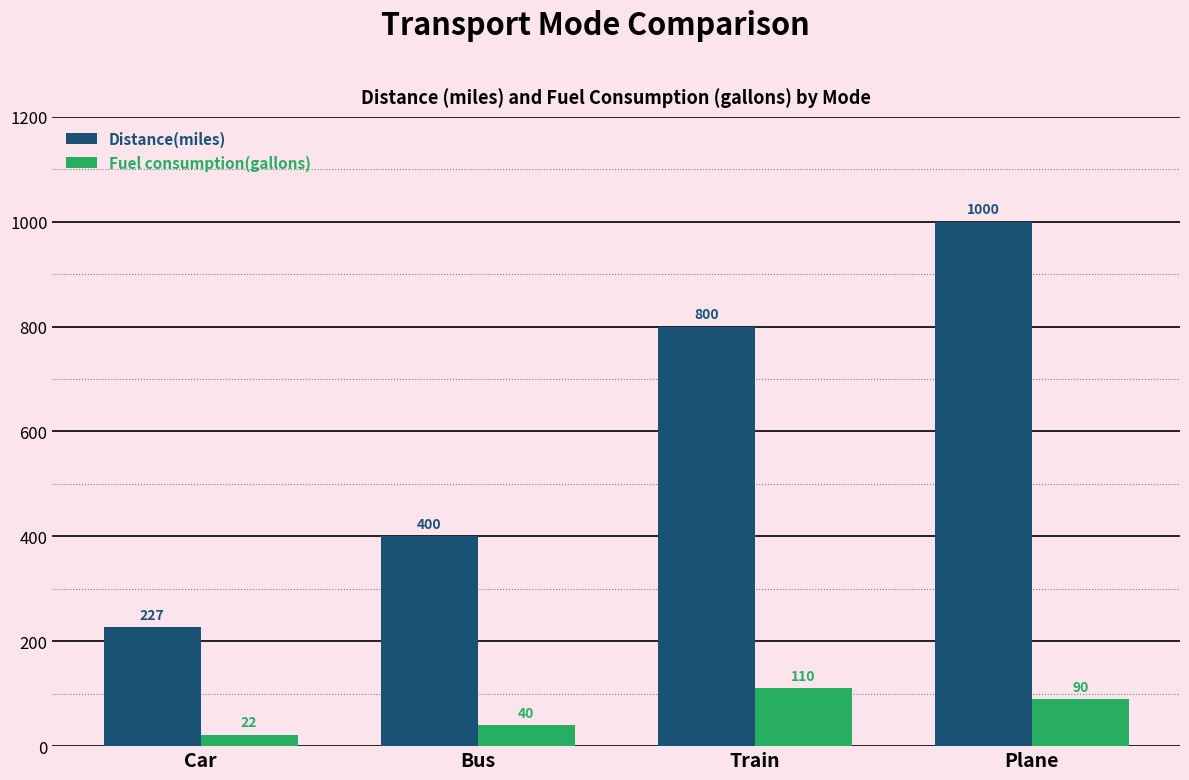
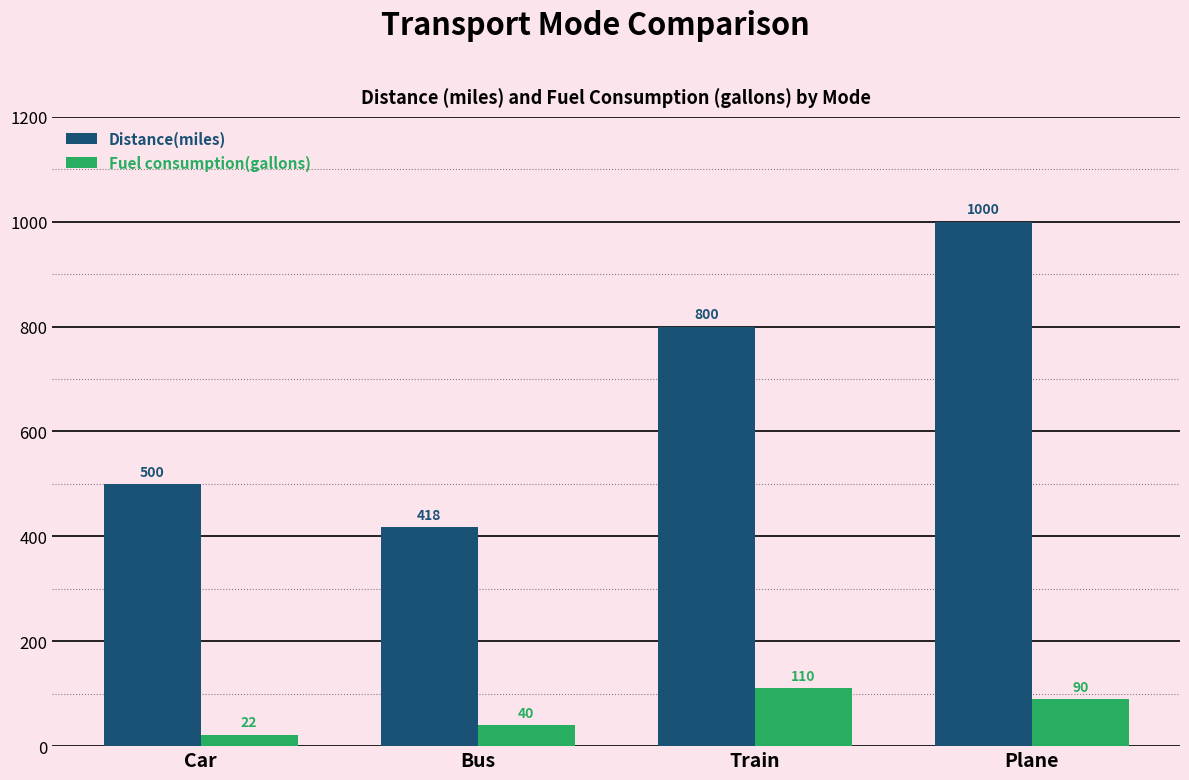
Distance(miles), Car: 227 -> 500
Distance(miles), Bus: 400 -> 418
